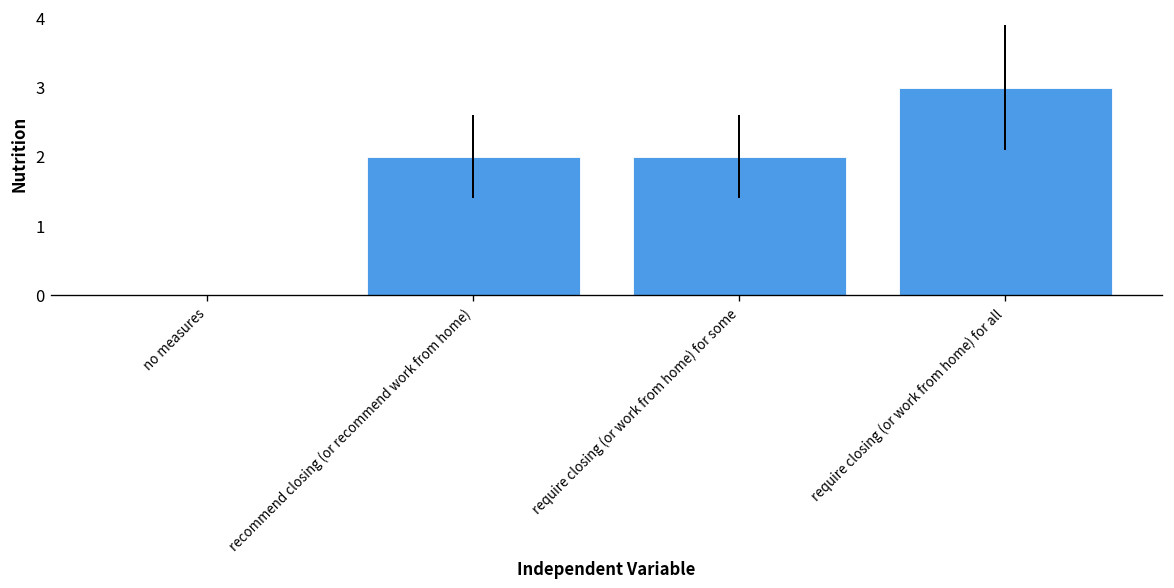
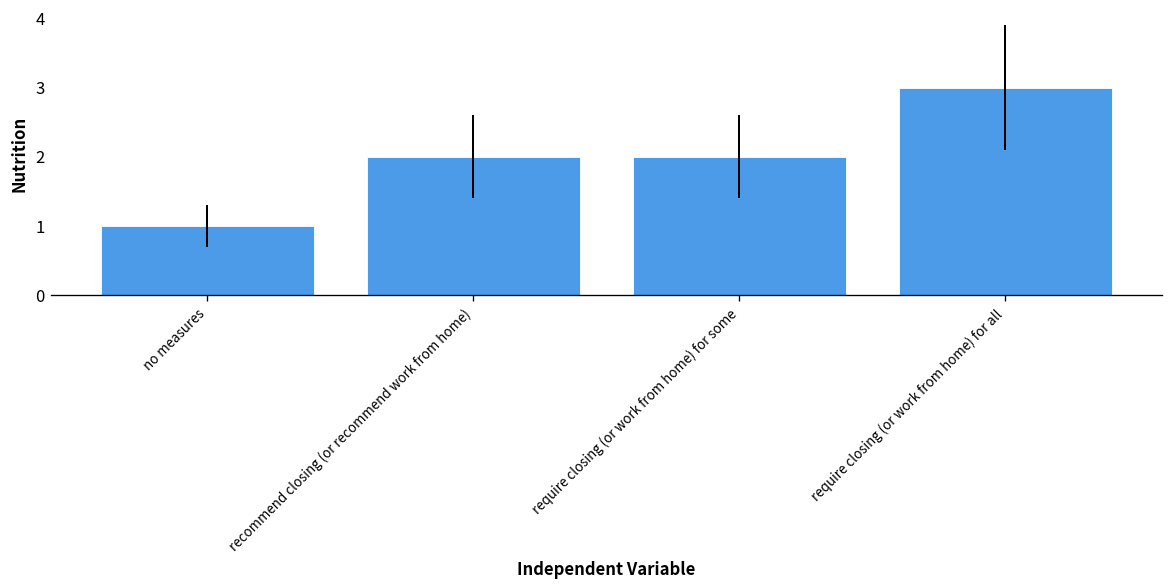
no measures: 0 -> 1
